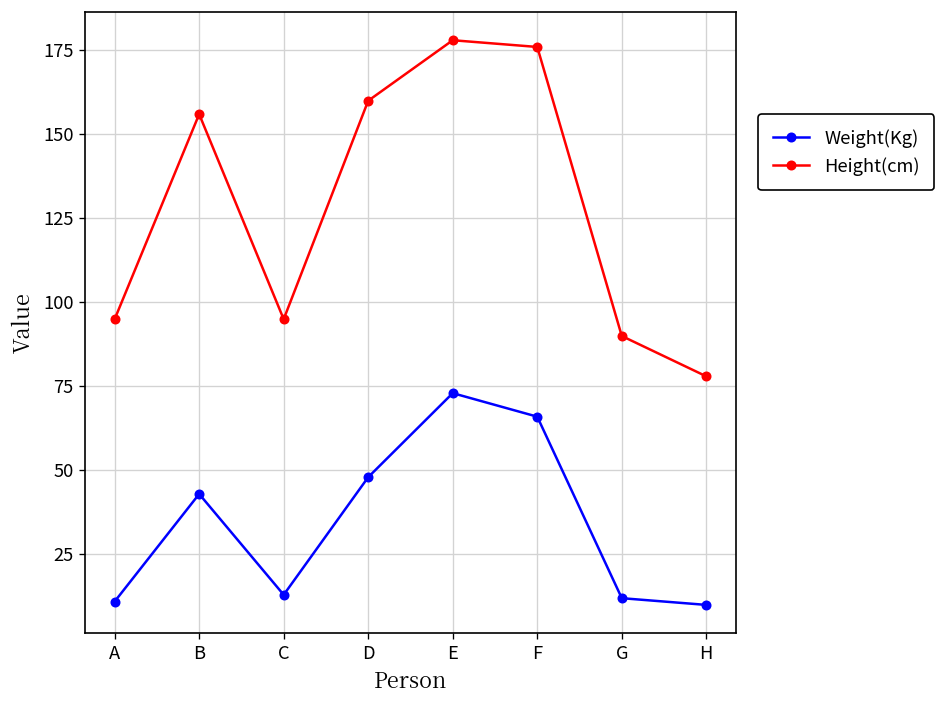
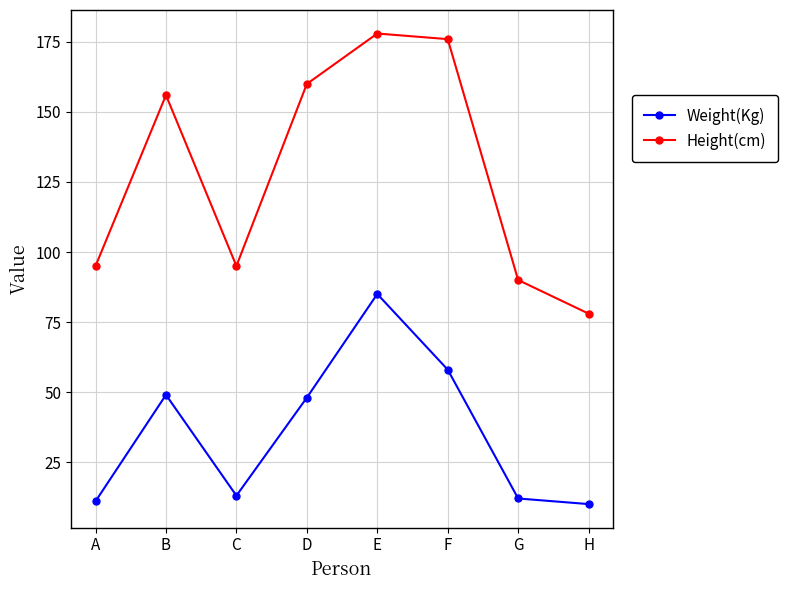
Weight(Kg), B: 43 -> 49
Weight(Kg), E: 73 -> 85
Weight(Kg), F: 66 -> 58
